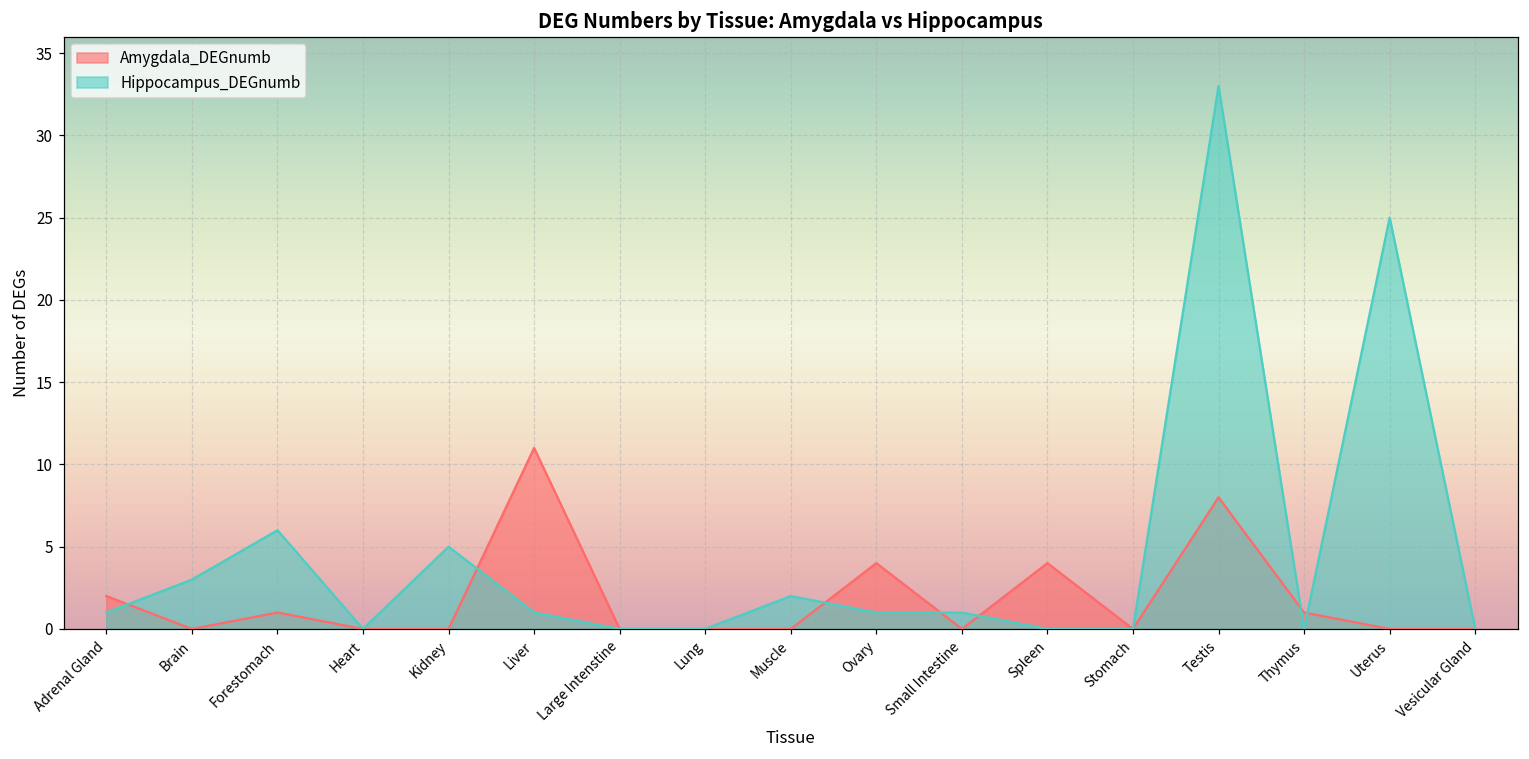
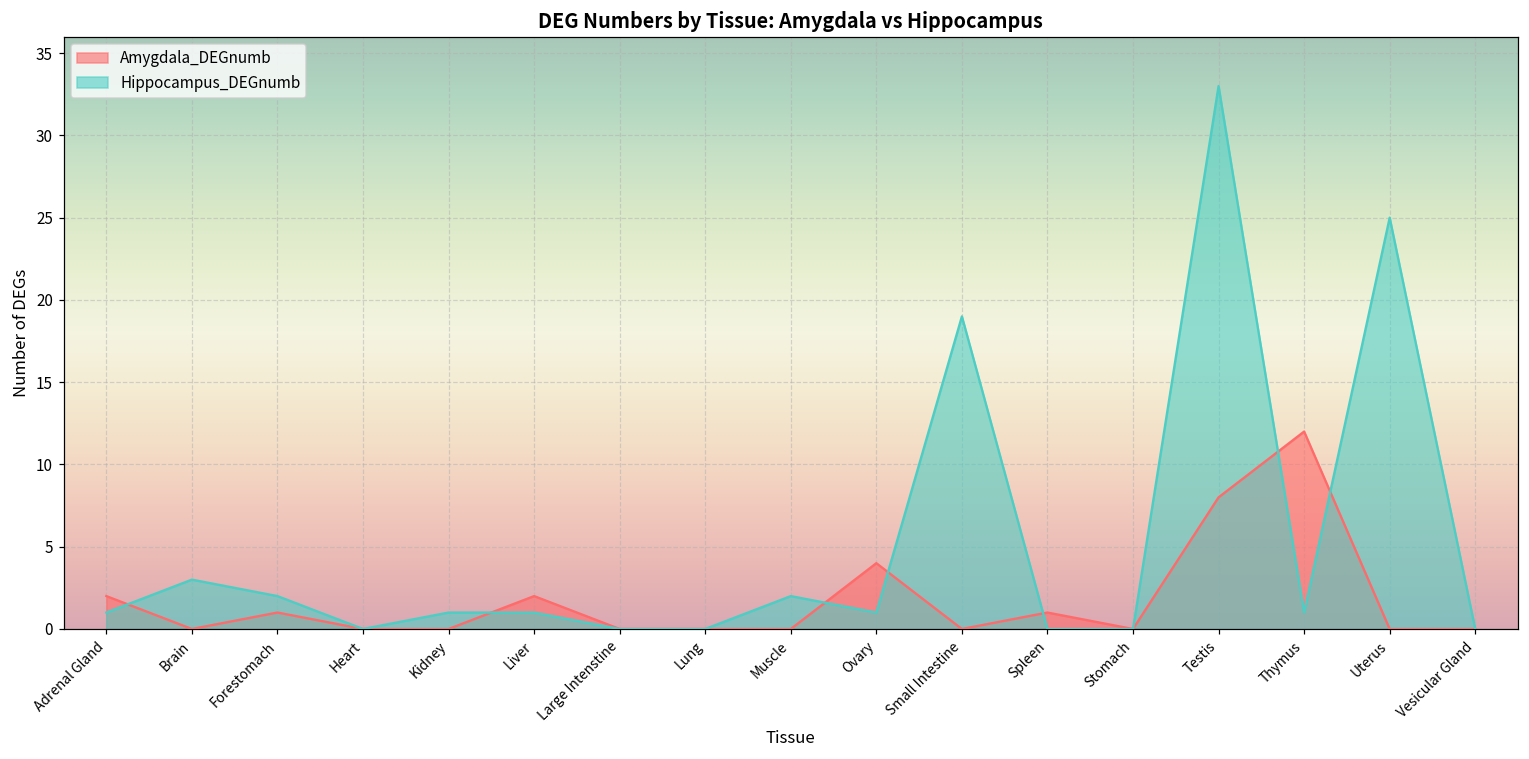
Hippocampus_DEGnumb, Forestomach: 6 -> 2
Hippocampus_DEGnumb, Kidney: 5 -> 1
Amygdala_DEGnumb, Liver: 11 -> 2
Hippocampus_DEGnumb, Small Intestine: 1 -> 19
Amygdala_DEGnumb, Spleen: 4 -> 1
Amygdala_DEGnumb, Thymus: 1 -> 12
Hippocampus_DEGnumb, Thymus: 0 -> 1
